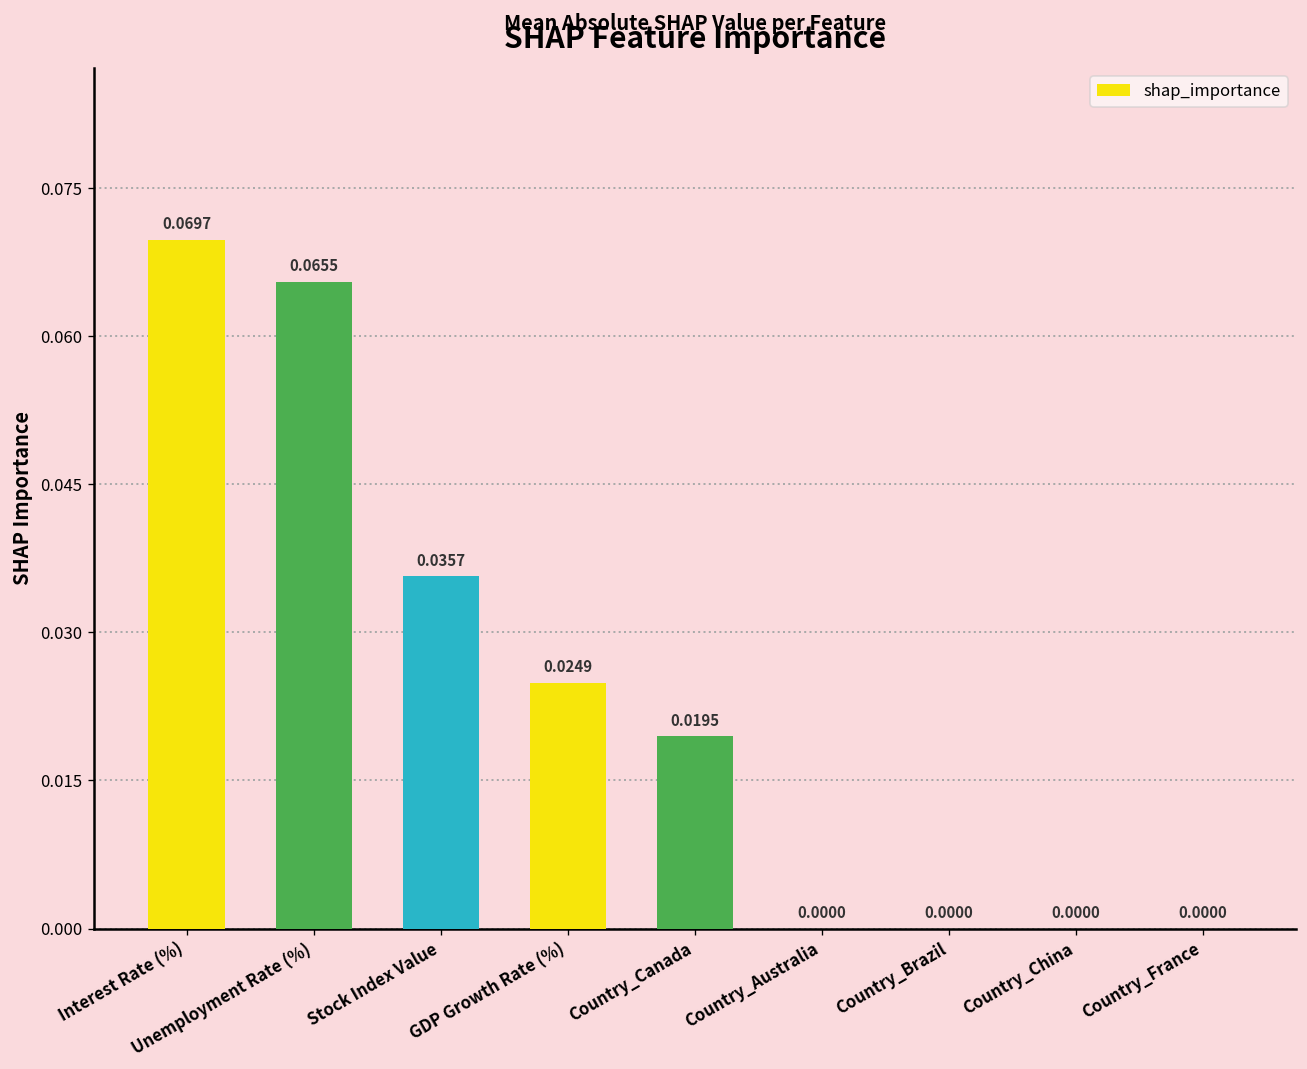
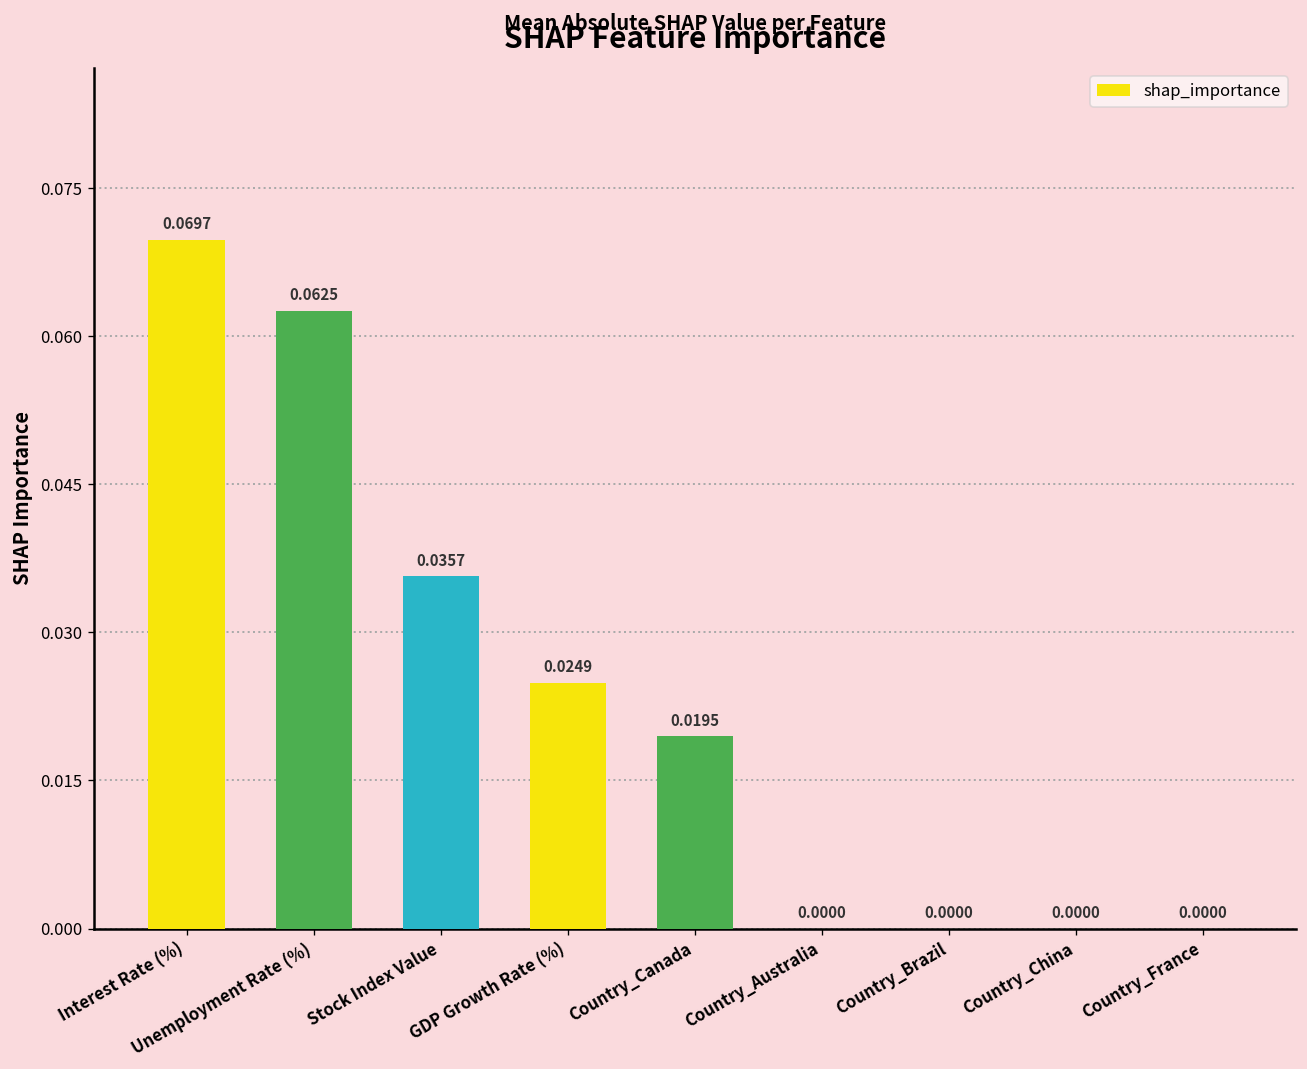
Unemployment Rate (%): 0.0655 -> 0.0625
